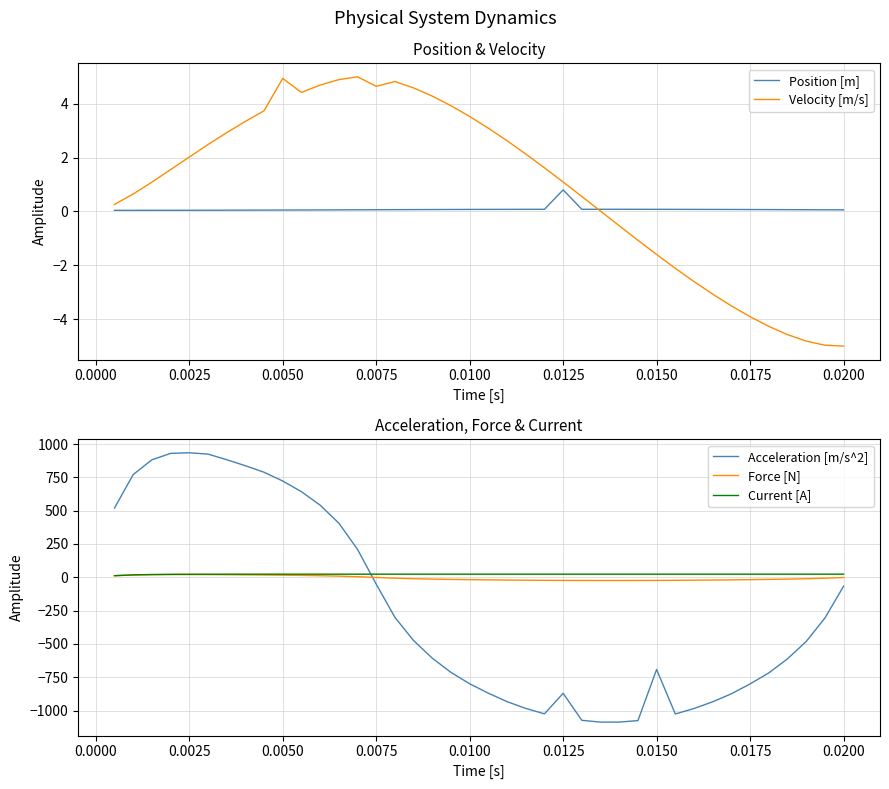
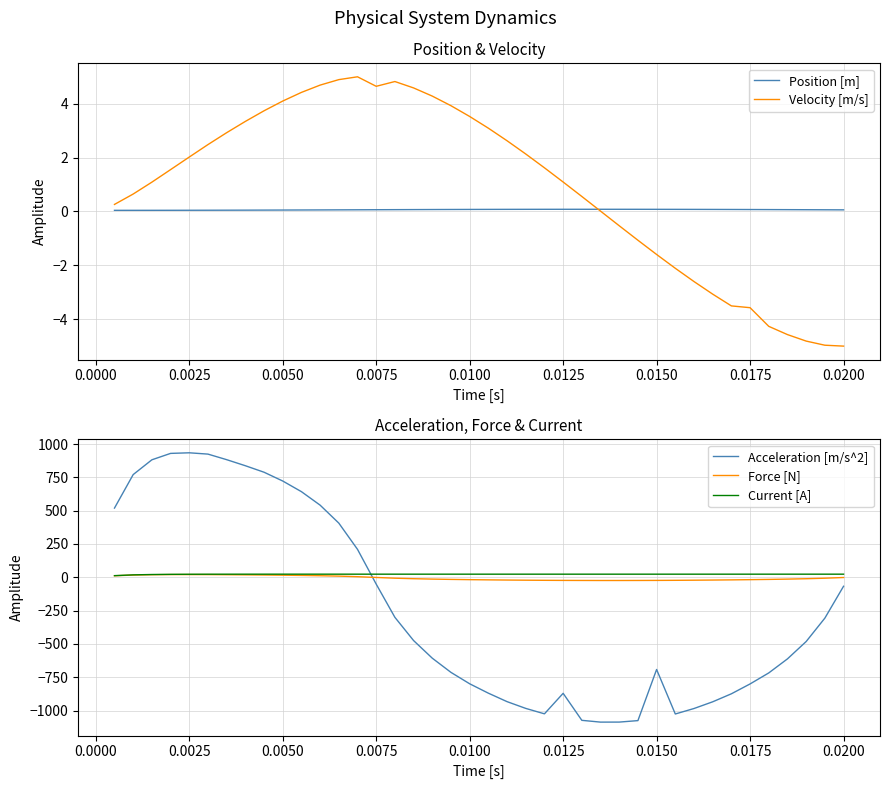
Position & Velocity, Velocity [m/s], 0.0050: 4.9 -> 4.1
Position & Velocity, Position [m], 0.0125: 0.8 -> 0.1
Position & Velocity, Velocity [m/s], 0.0175: -3.9 -> -3.6
